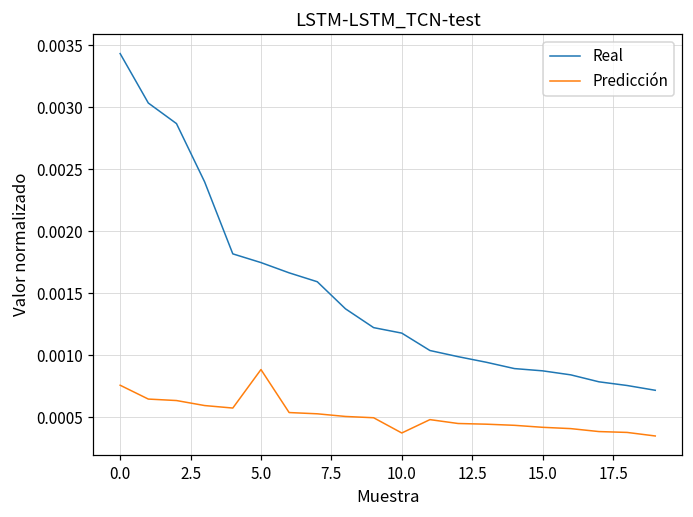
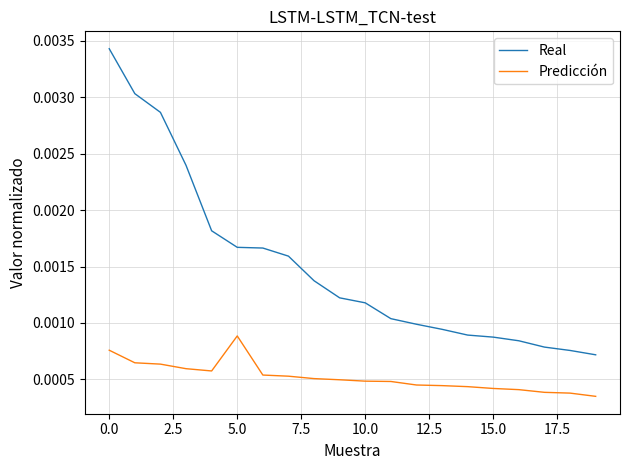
Real, 5.0: 0.00175 -> 0.00167
Predicción, 10.0: 0.00037 -> 0.00048
